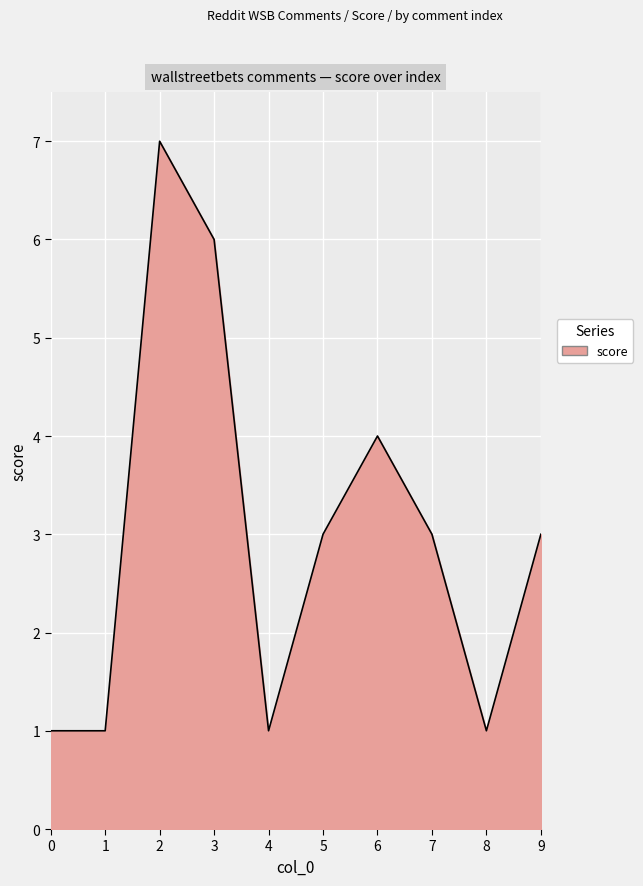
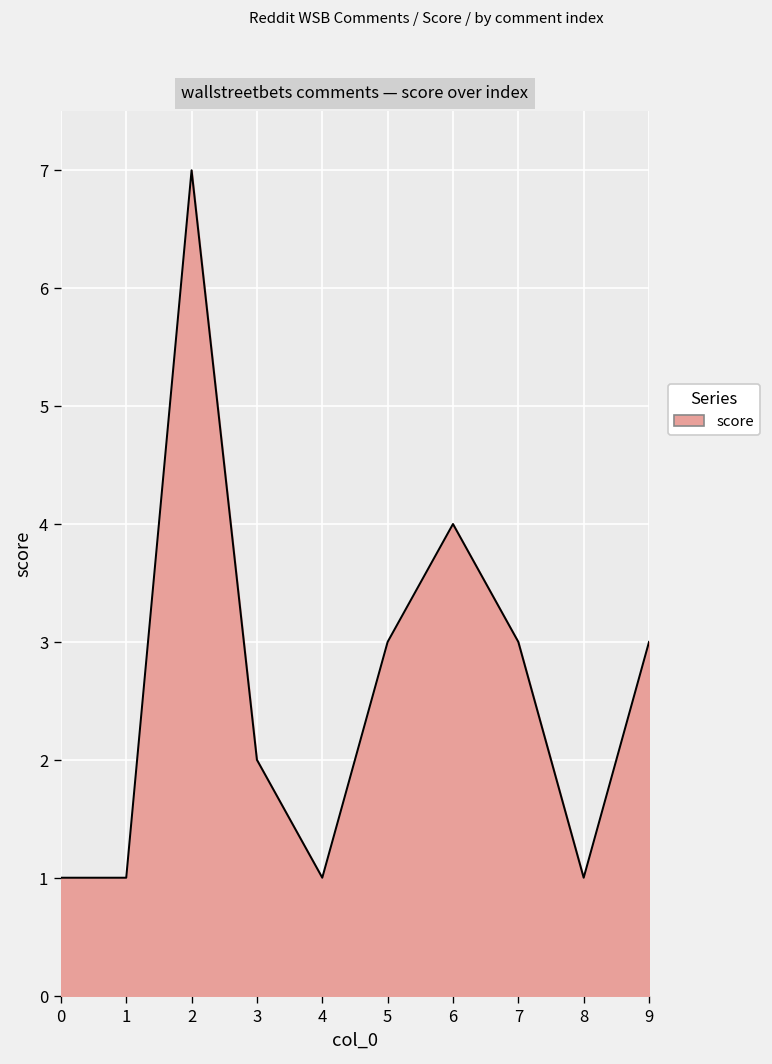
3: 6 -> 2
